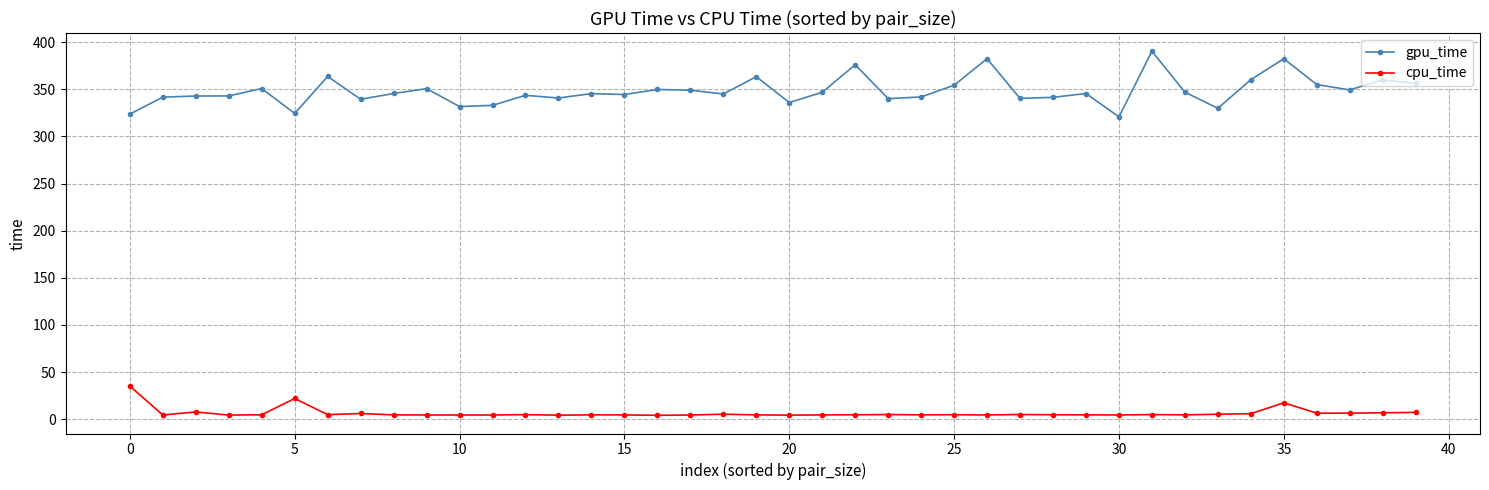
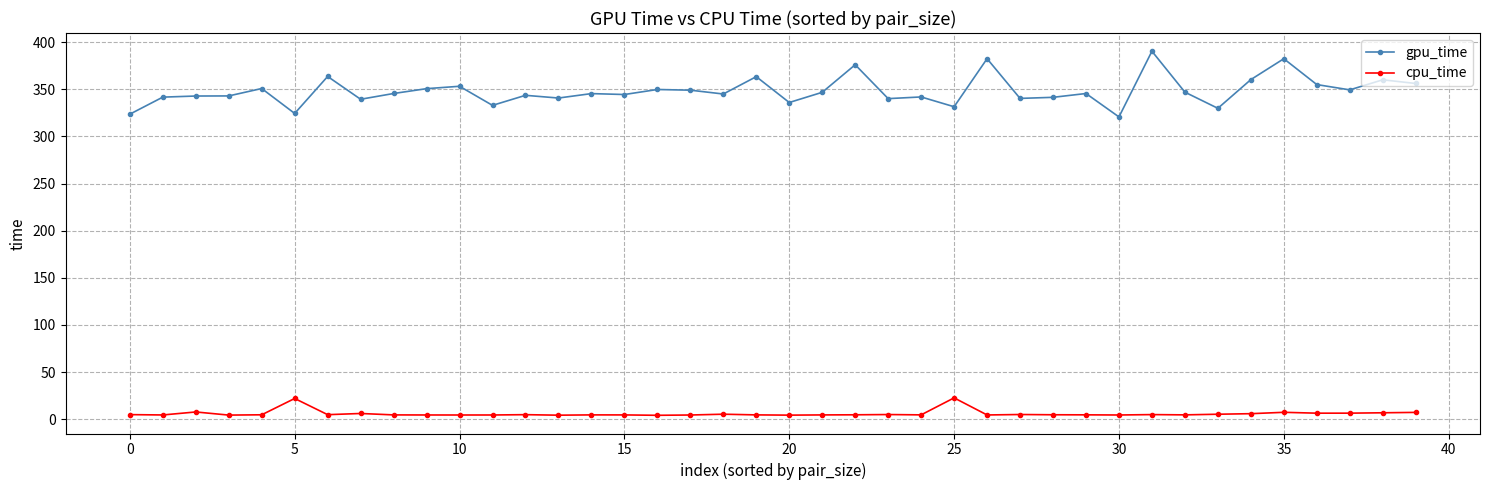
cpu_time, 0: 40 -> 0
gpu_time, 10: 330 -> 350
gpu_time, 25: 350 -> 330
cpu_time, 25: 0 -> 20
cpu_time, 35: 20 -> 10
